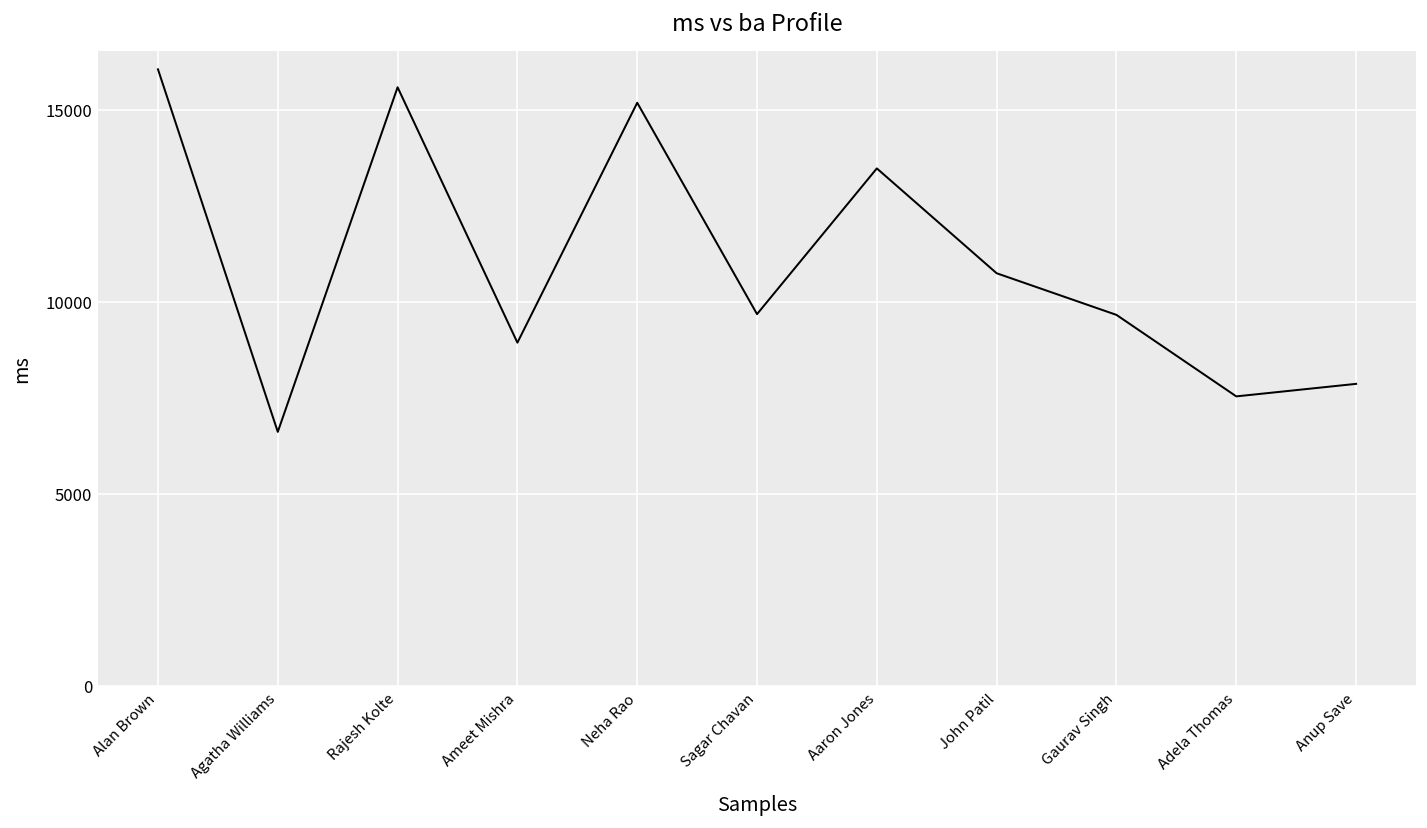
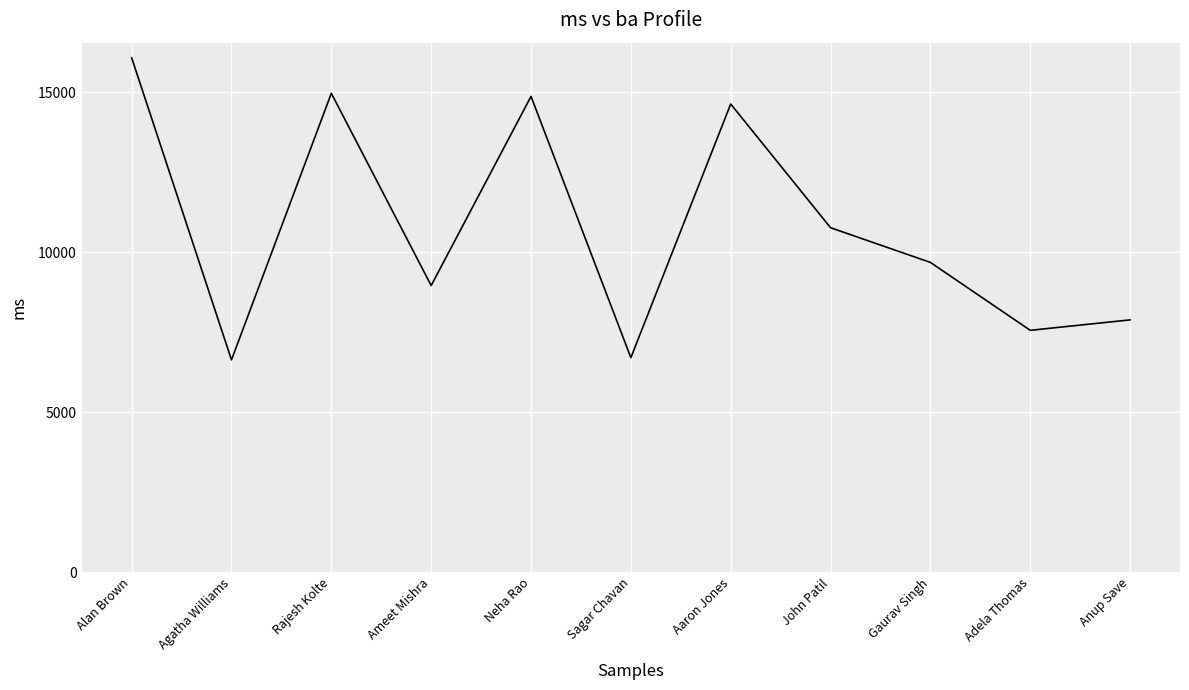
Rajesh Kolte: 15600 -> 15000
Neha Rao: 15200 -> 14900
Sagar Chavan: 9700 -> 6700
Aaron Jones: 13500 -> 14600
